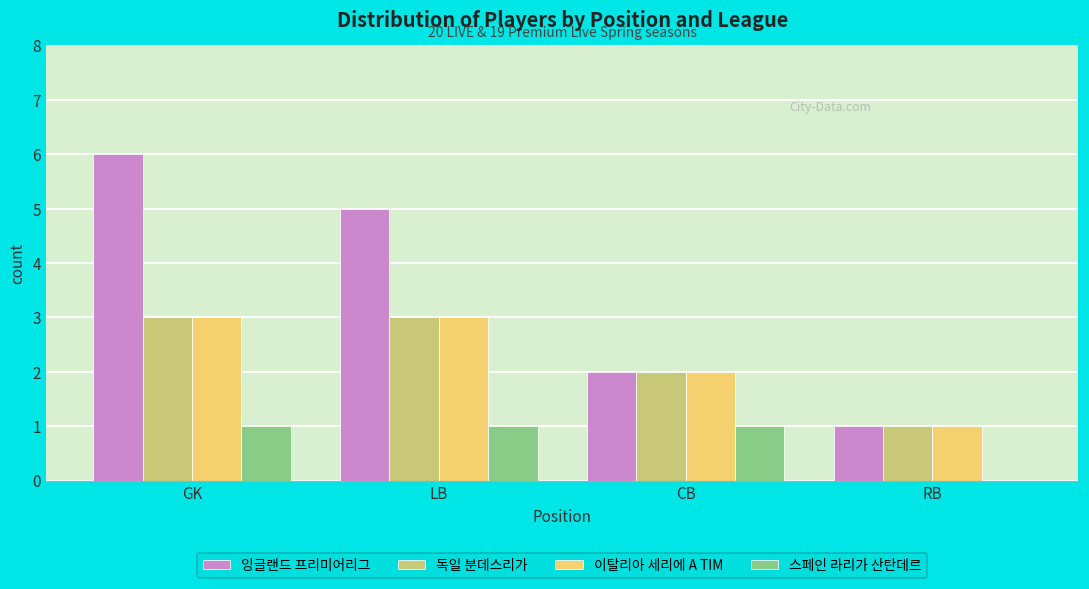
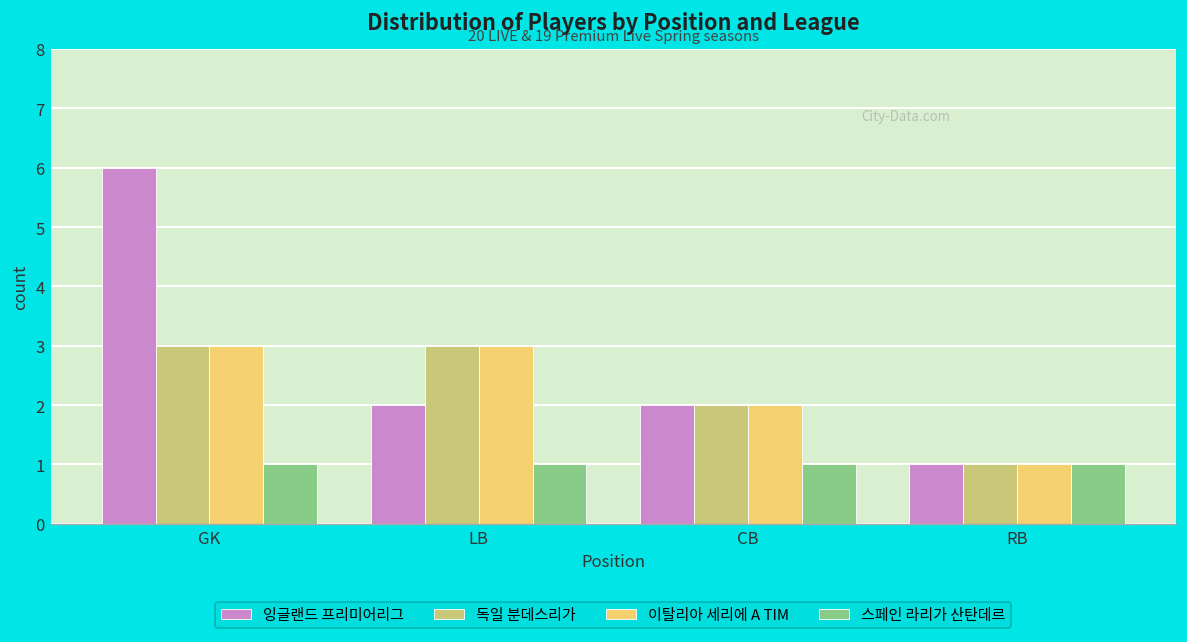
잉글랜드 프리미어리그, LB: 5 -> 2
스페인 라리가 산탄데르, RB: 0 -> 1
